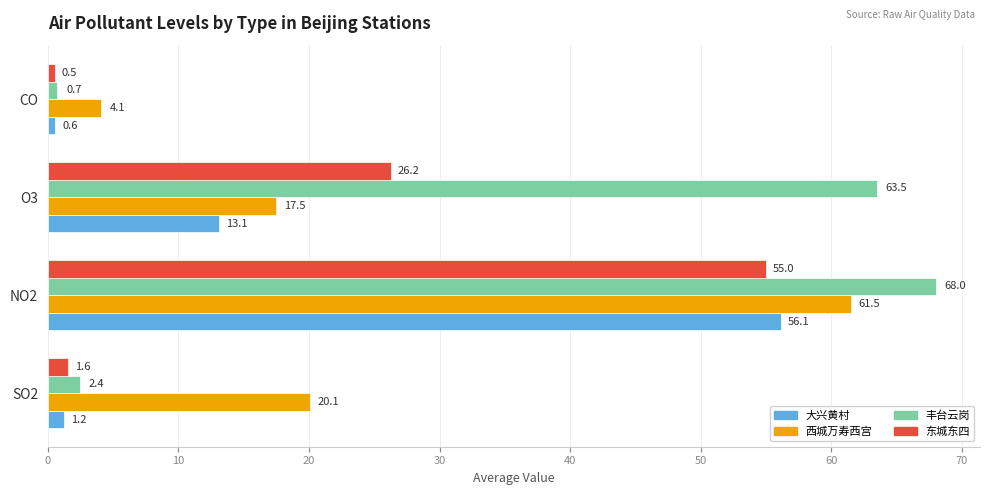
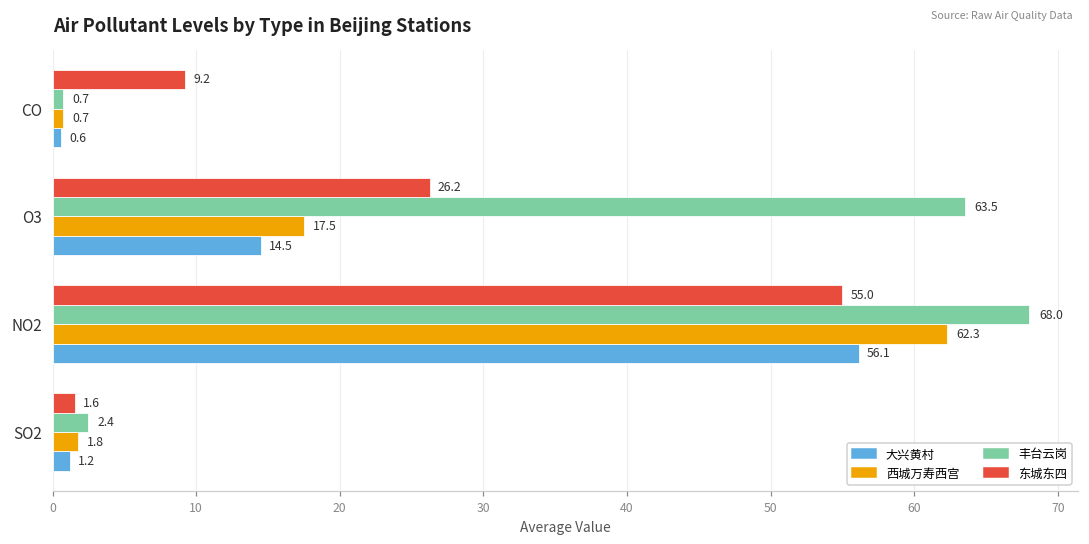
东城东四, CO: 0.5 -> 9.2
西城万寿西宫, CO: 4.1 -> 0.7
大兴黄村, O3: 13.1 -> 14.5
西城万寿西宫, NO2: 61.5 -> 62.3
西城万寿西宫, SO2: 20.1 -> 1.8
